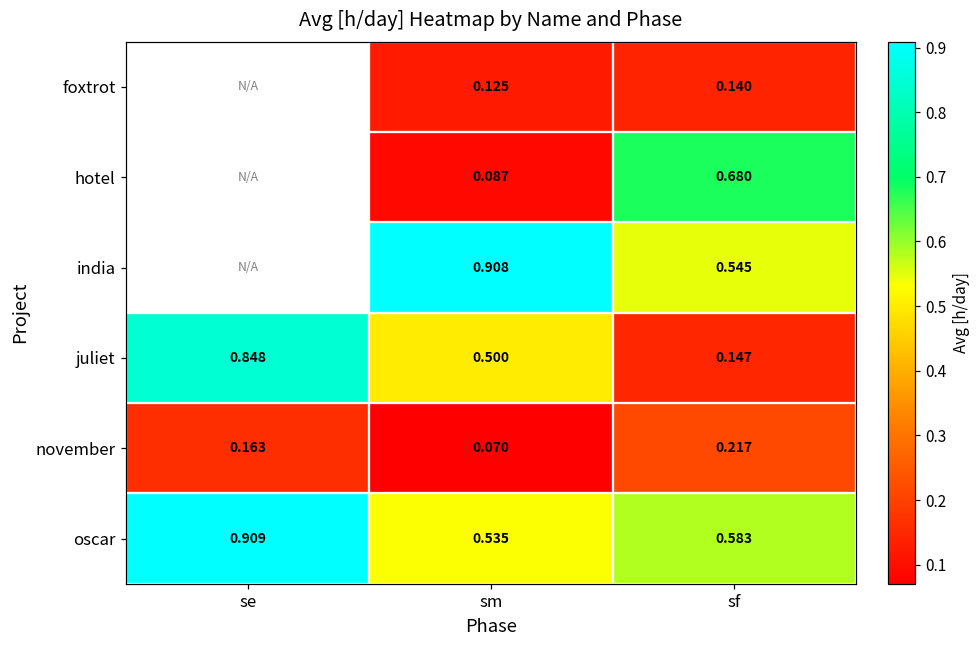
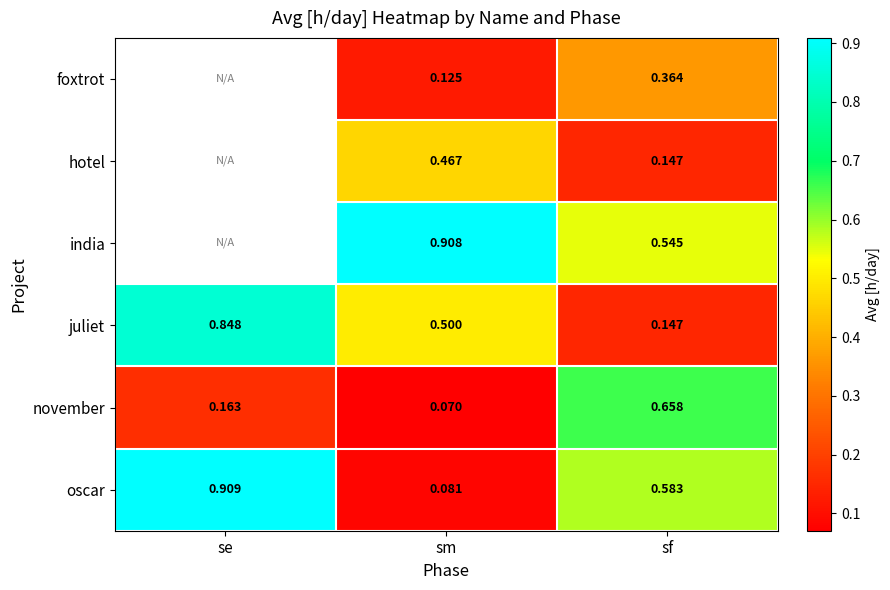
foxtrot, sf: 0.140 -> 0.364
hotel, sm: 0.087 -> 0.467
hotel, sf: 0.680 -> 0.147
november, sf: 0.217 -> 0.658
oscar, sm: 0.535 -> 0.081
